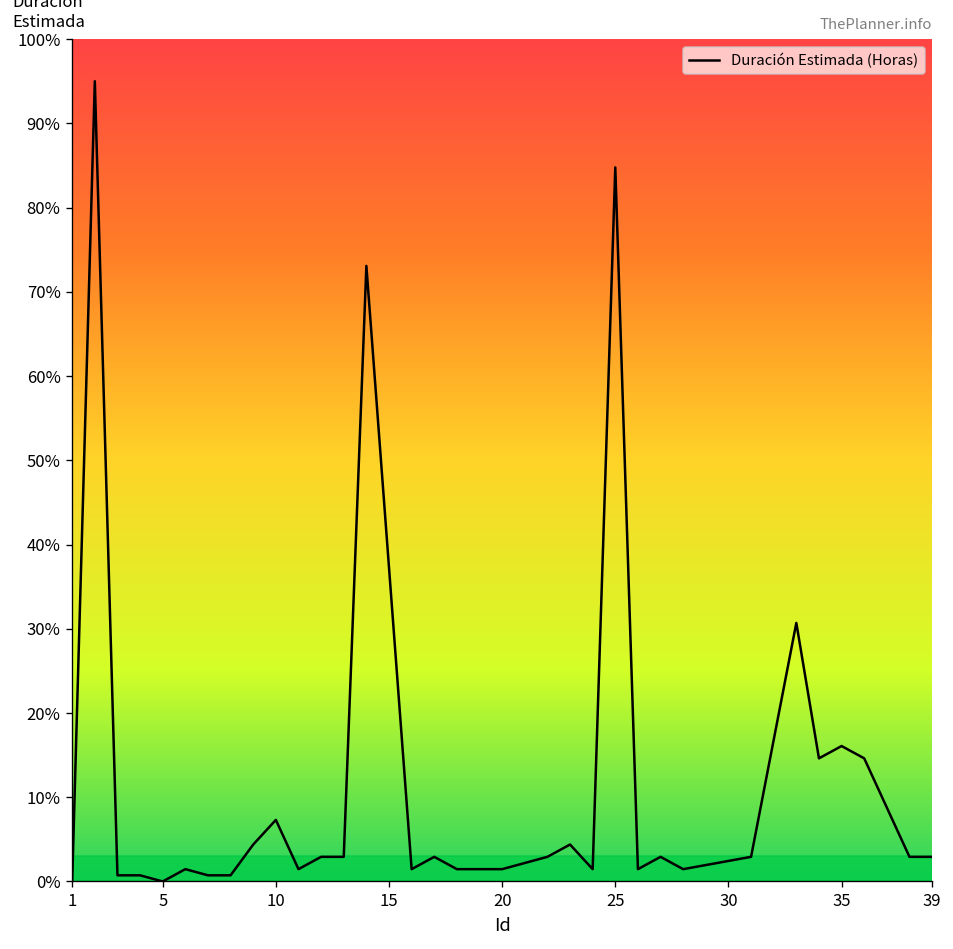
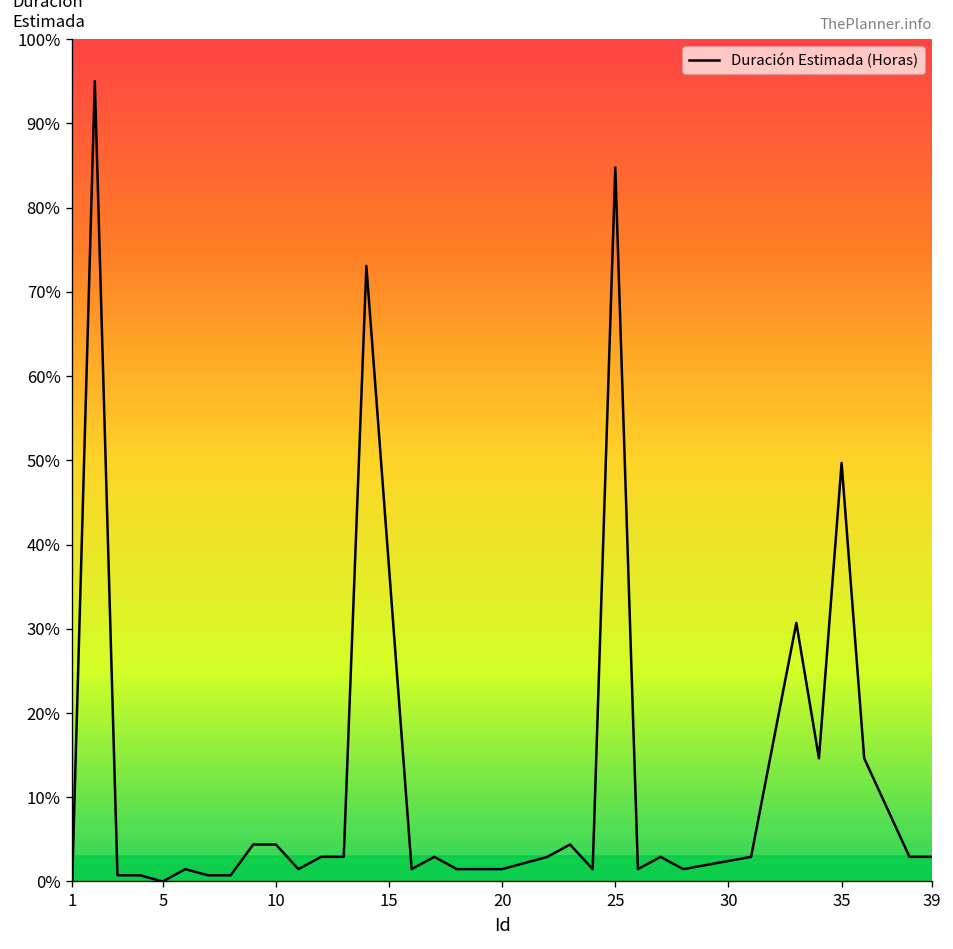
10: 7% -> 4%
35: 16% -> 50%
